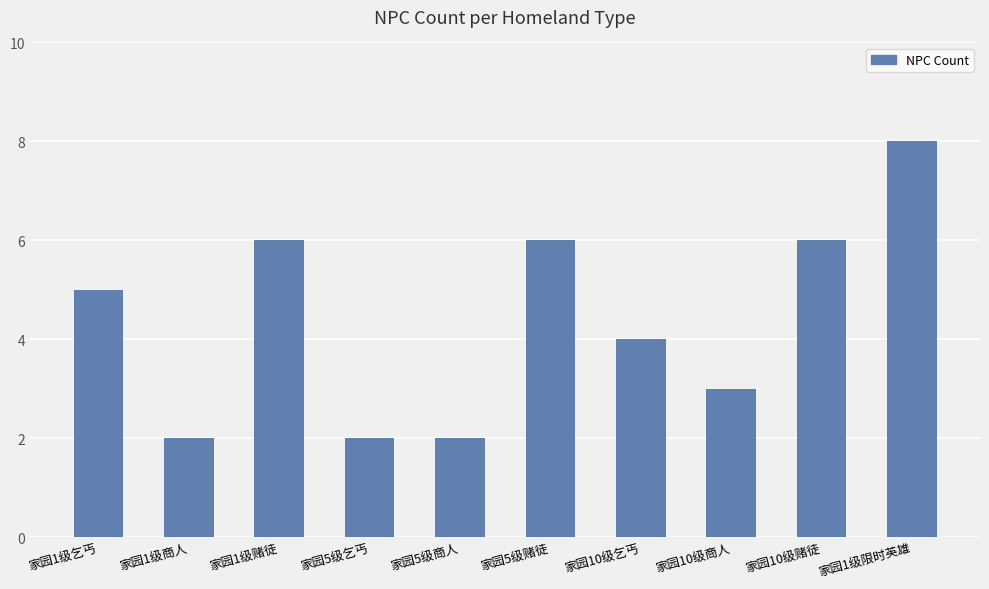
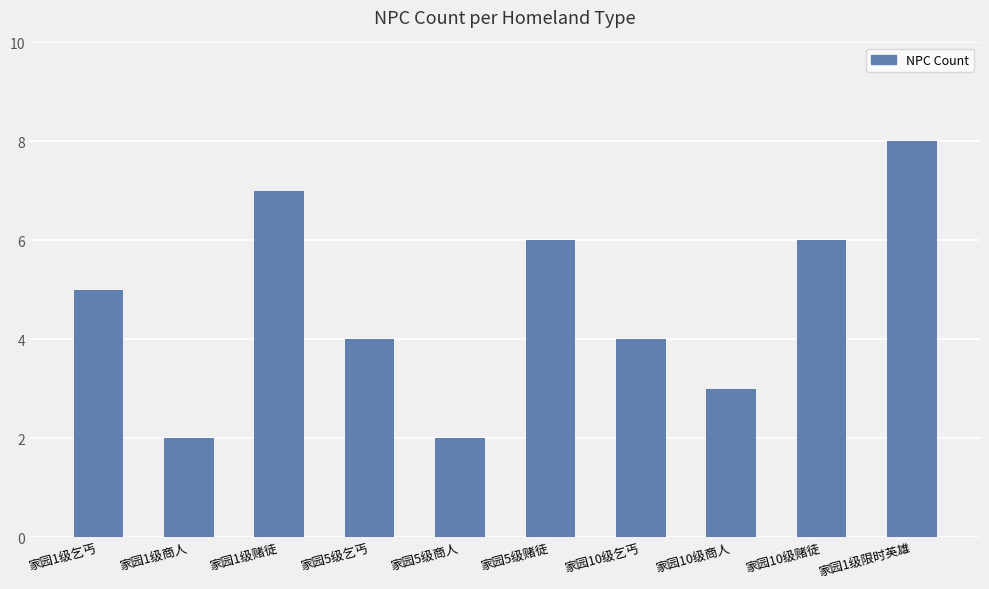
家园1级赌徒: 6 -> 7
家园5级乞丐: 2 -> 4
